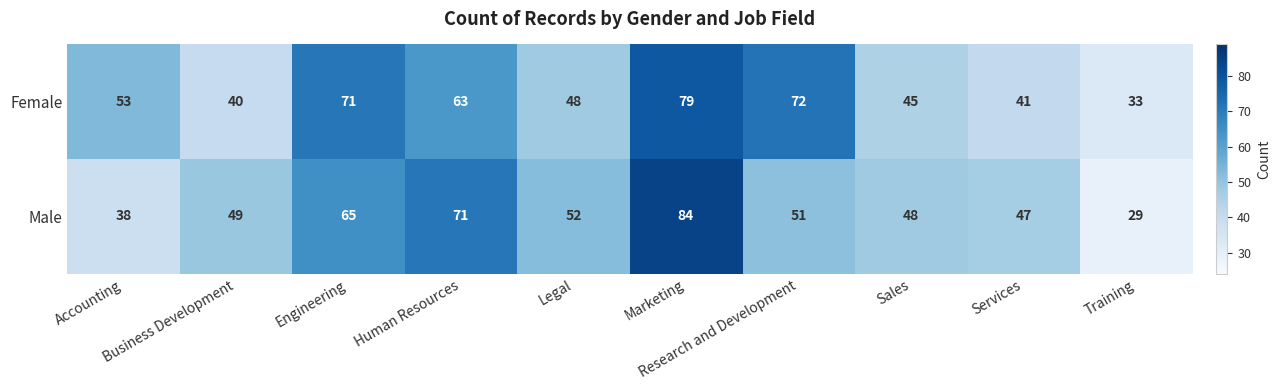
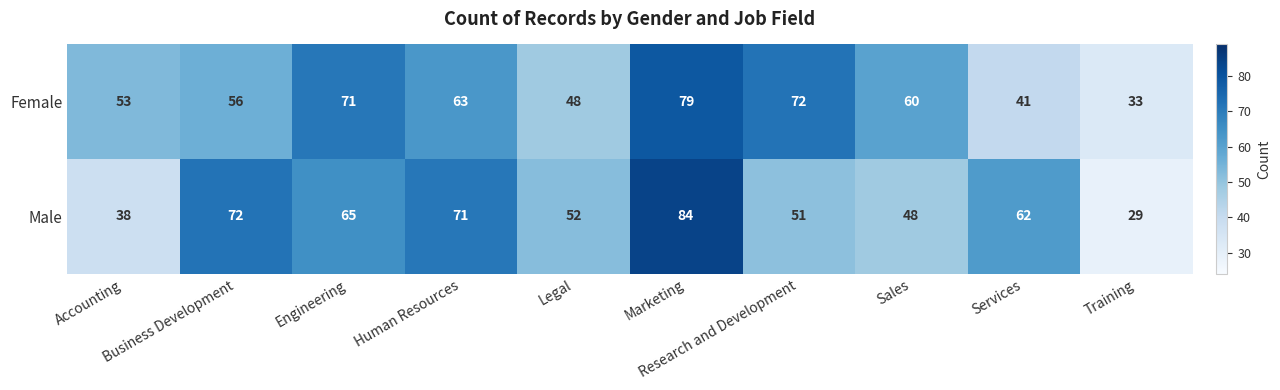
Female, Business Development: 40 -> 56
Female, Sales: 45 -> 60
Male, Business Development: 49 -> 72
Male, Services: 47 -> 62
